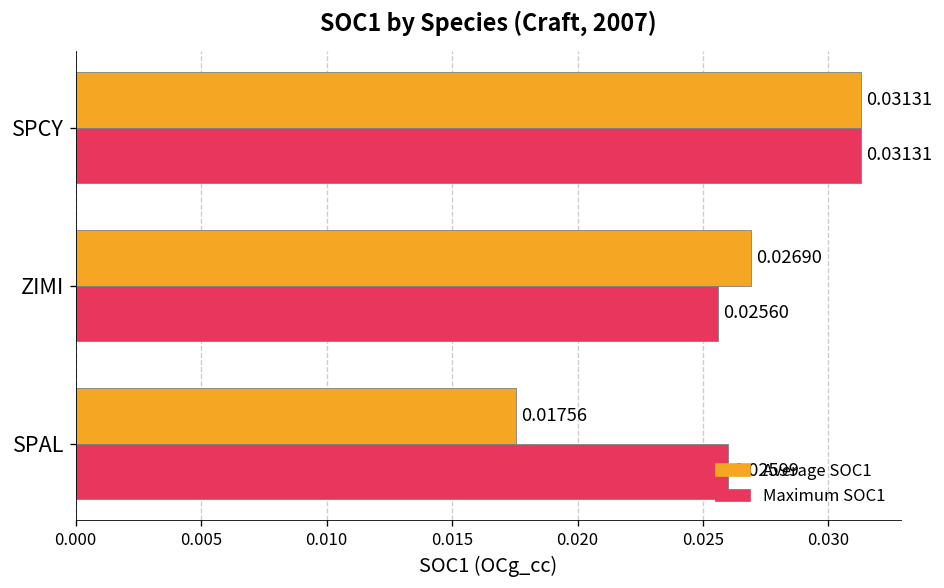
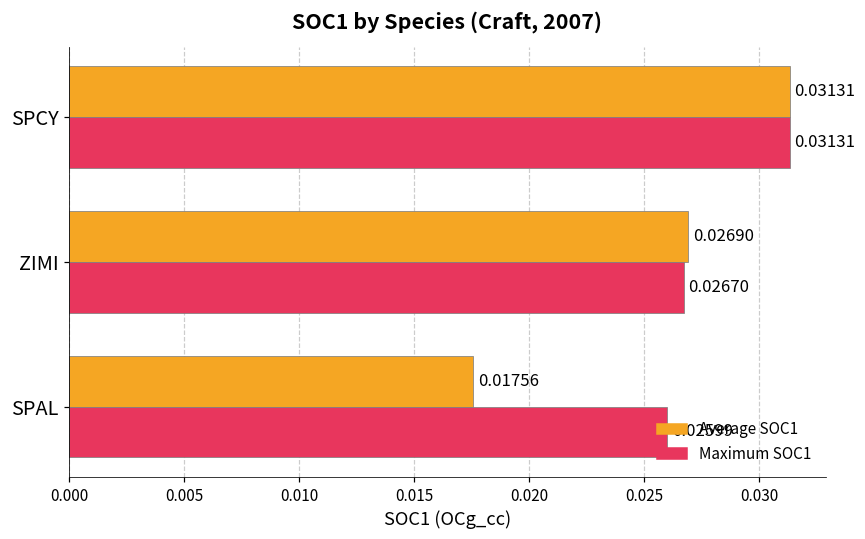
Maximum SOC1, ZIMI: 0.02560 -> 0.02670
